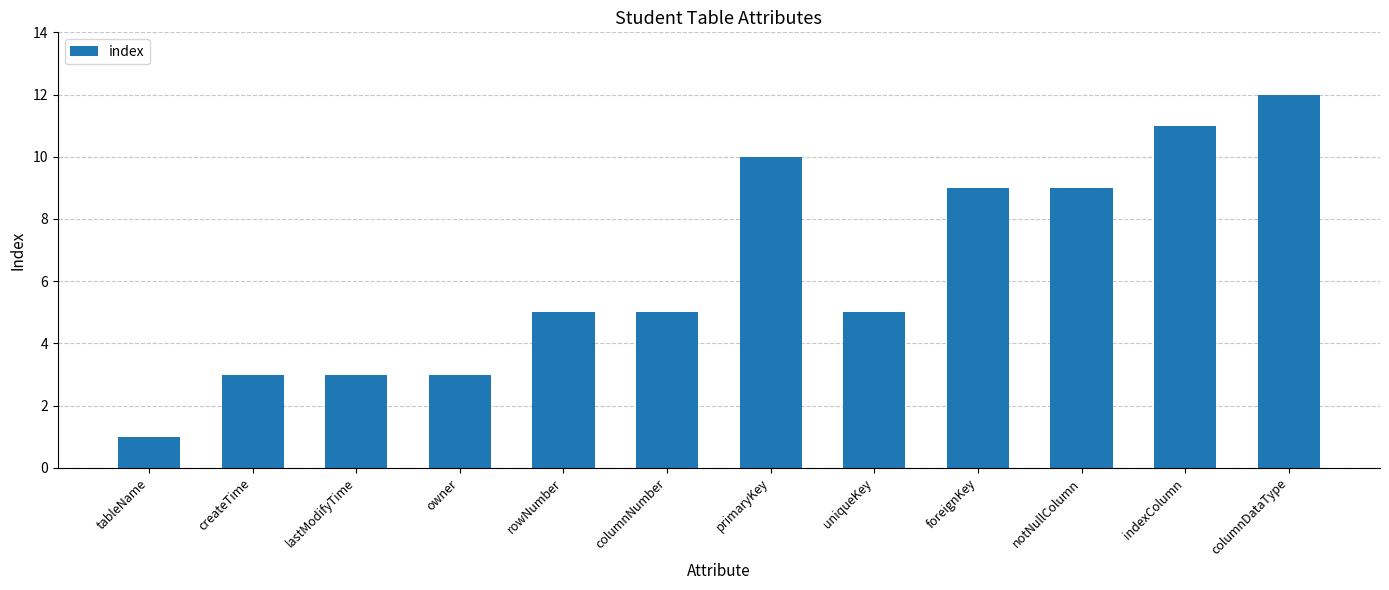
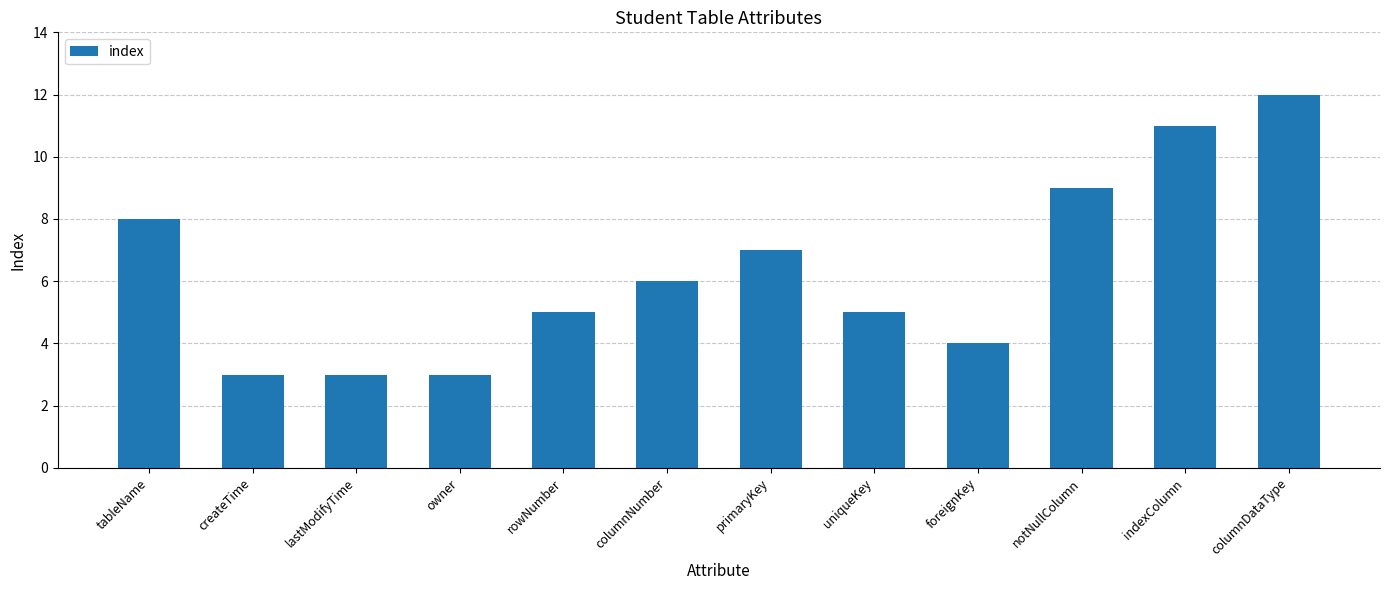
tableName: 1 -> 8
columnNumber: 5 -> 6
primaryKey: 10 -> 7
foreignKey: 9 -> 4
